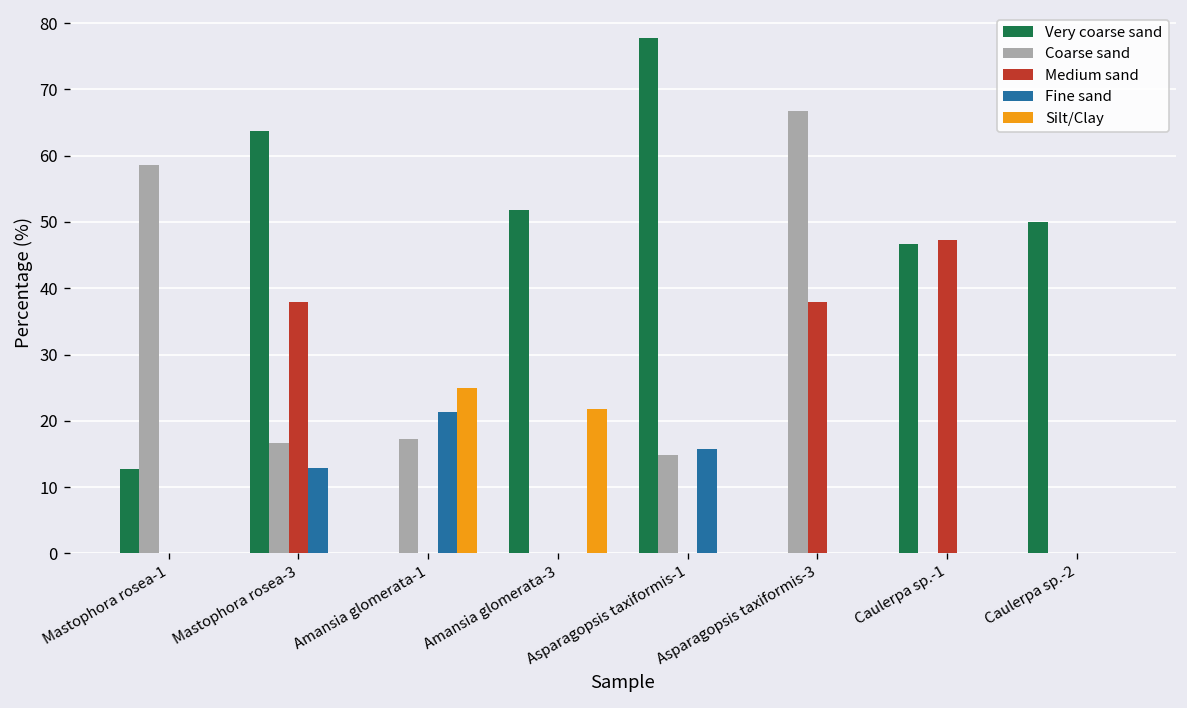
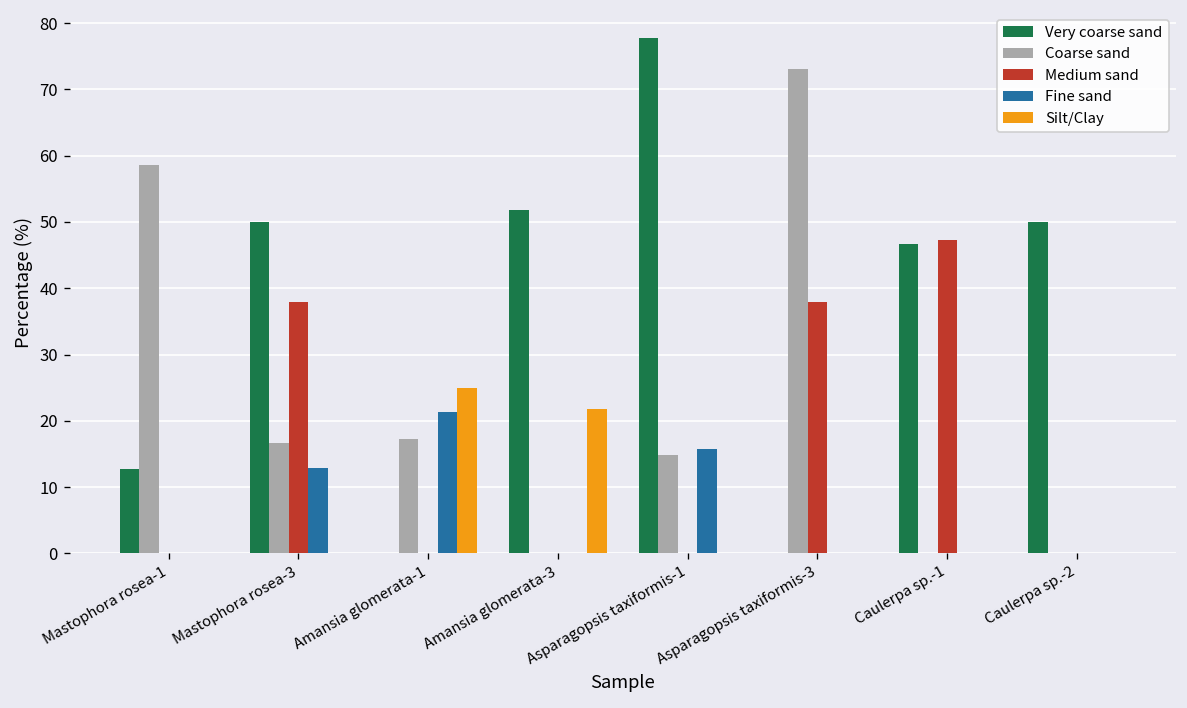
Very coarse sand, Mastophora rosea-3: 64 -> 50
Coarse sand, Asparagopsis taxiformis-3: 67 -> 73
